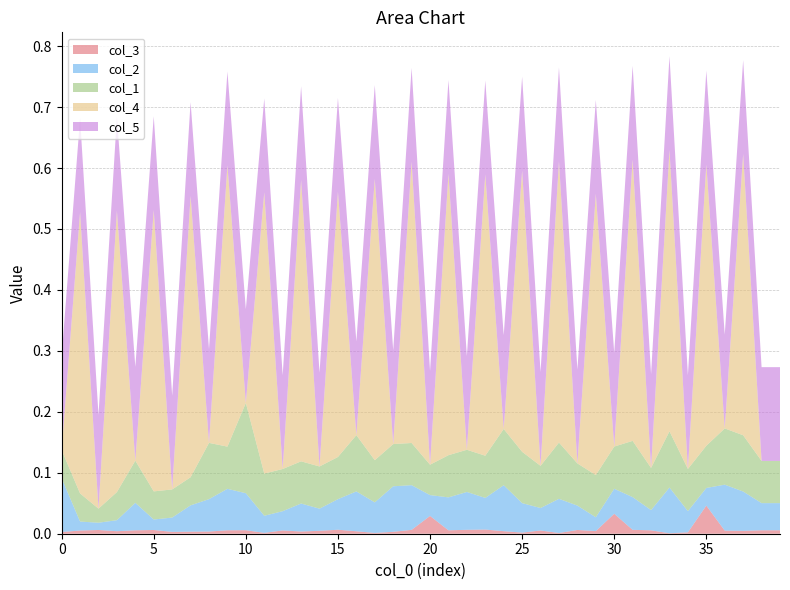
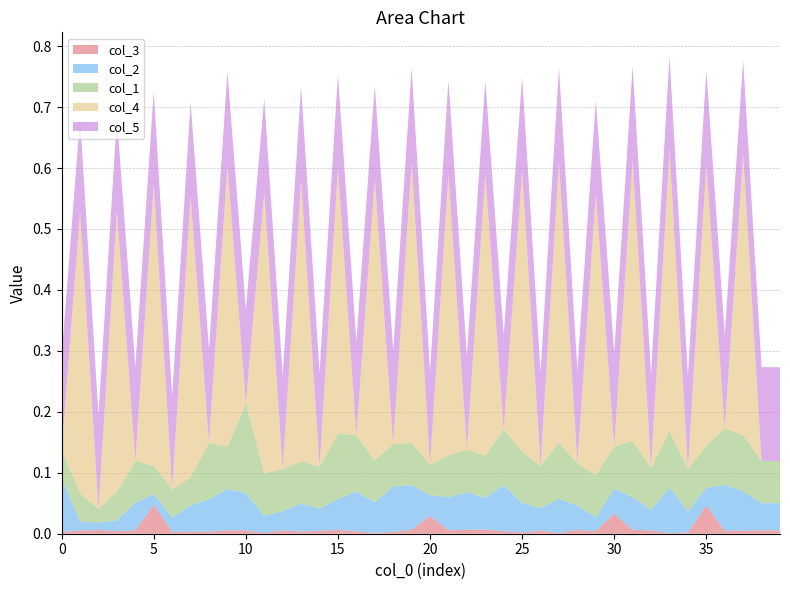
col_3, 5: 0.01 -> 0.05
col_1, 15: 0.07 -> 0.11
